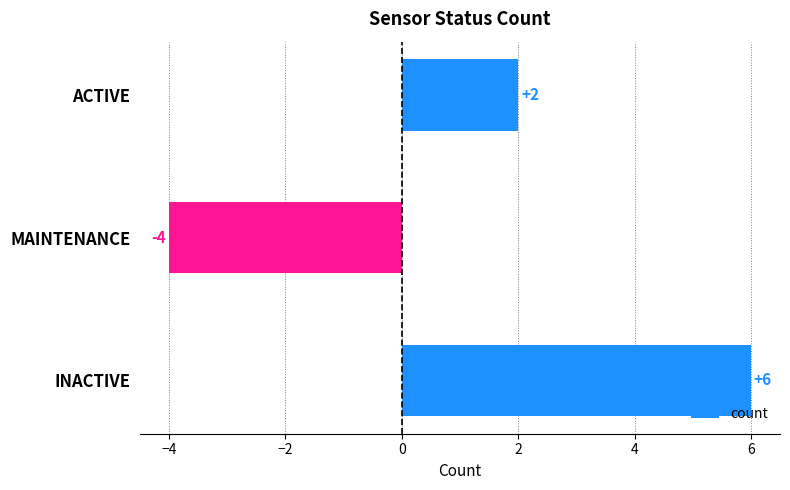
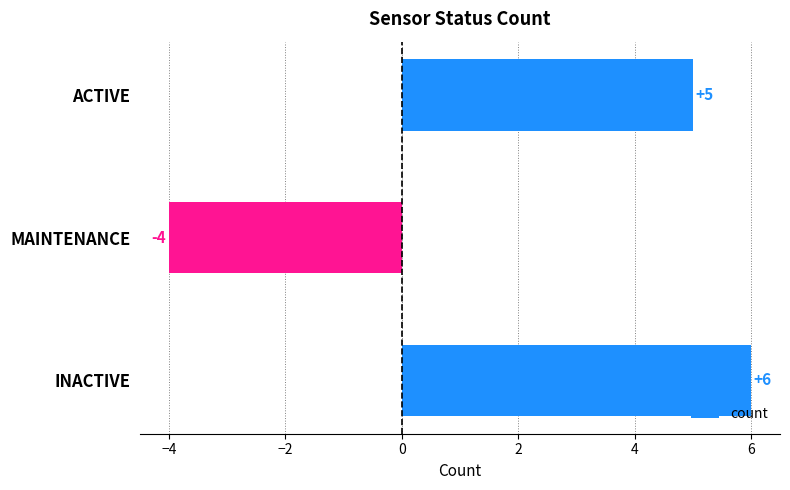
ACTIVE: +2 -> +5
